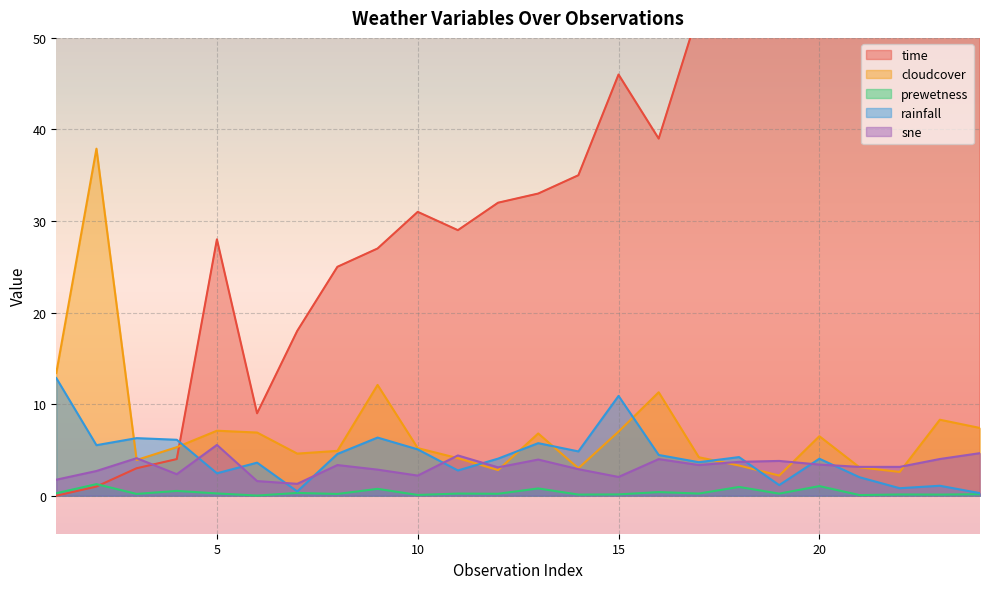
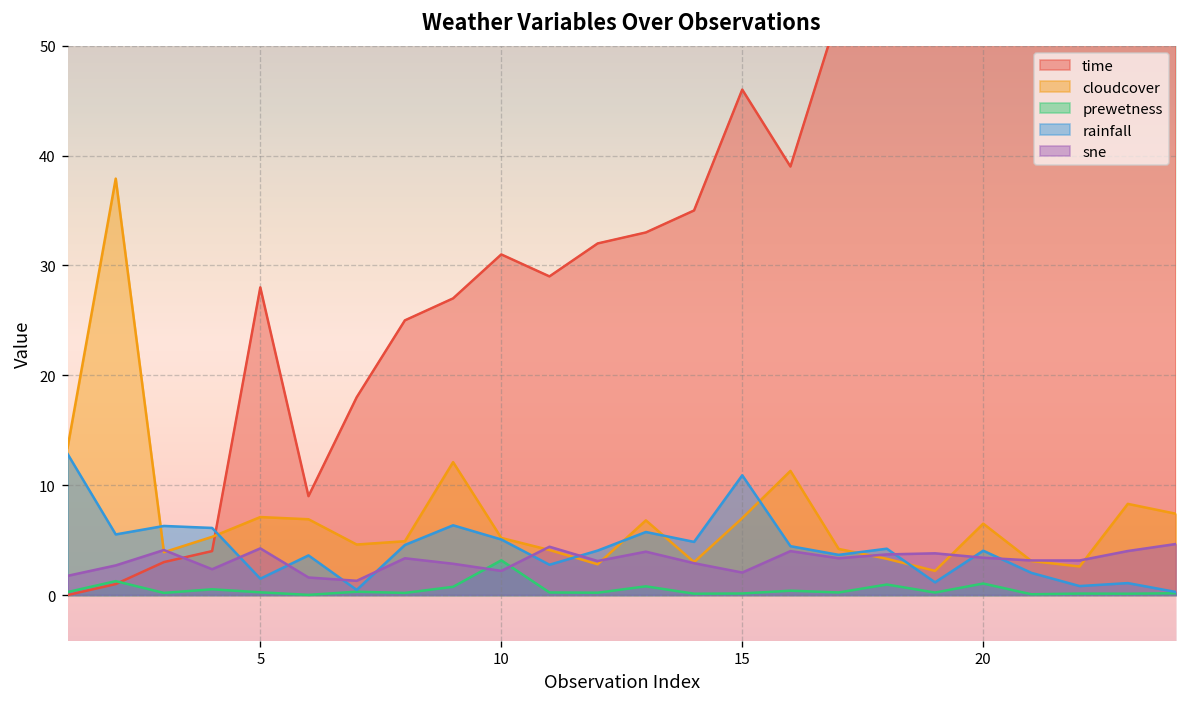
rainfall, 5: 2 -> 1
sne, 5: 6 -> 4
prewetness, 10: 0 -> 3
